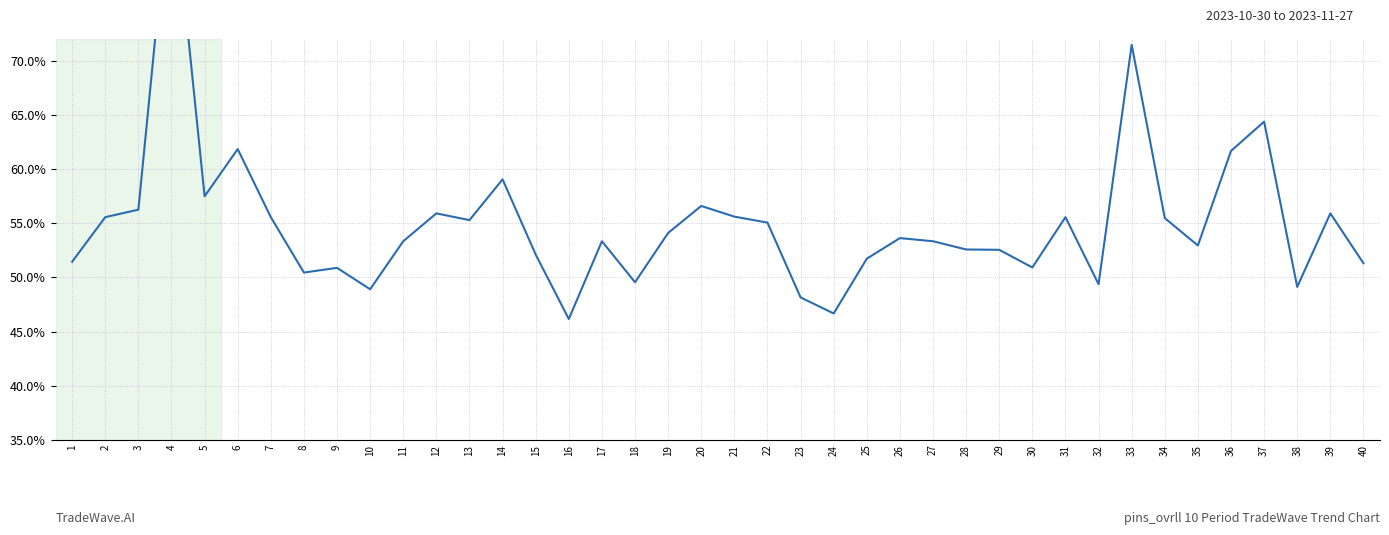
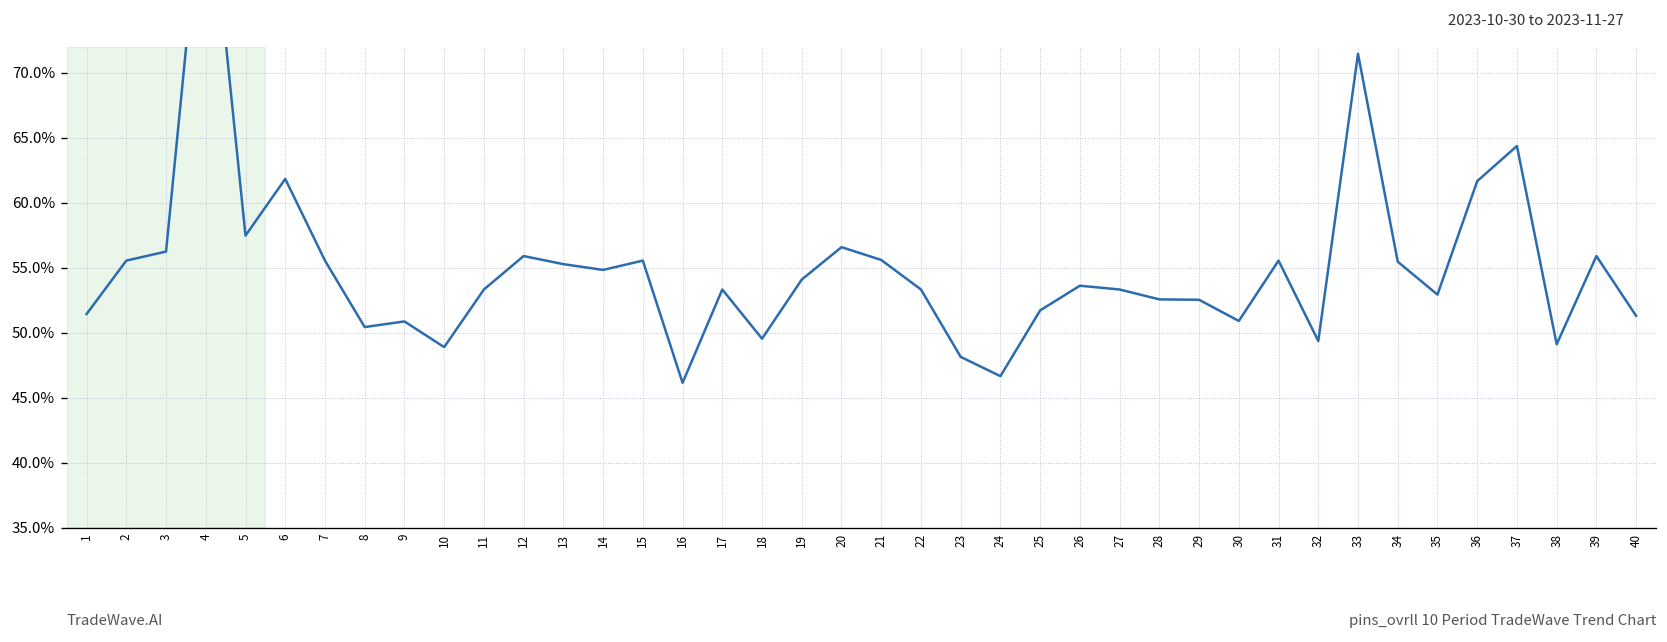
14: 59.0% -> 54.8%
15: 52.1% -> 55.6%
22: 55.1% -> 53.3%
